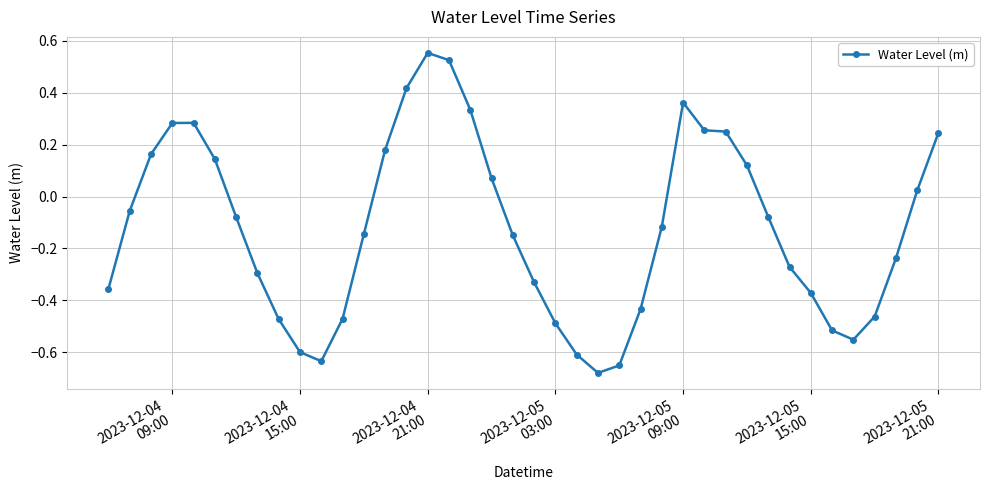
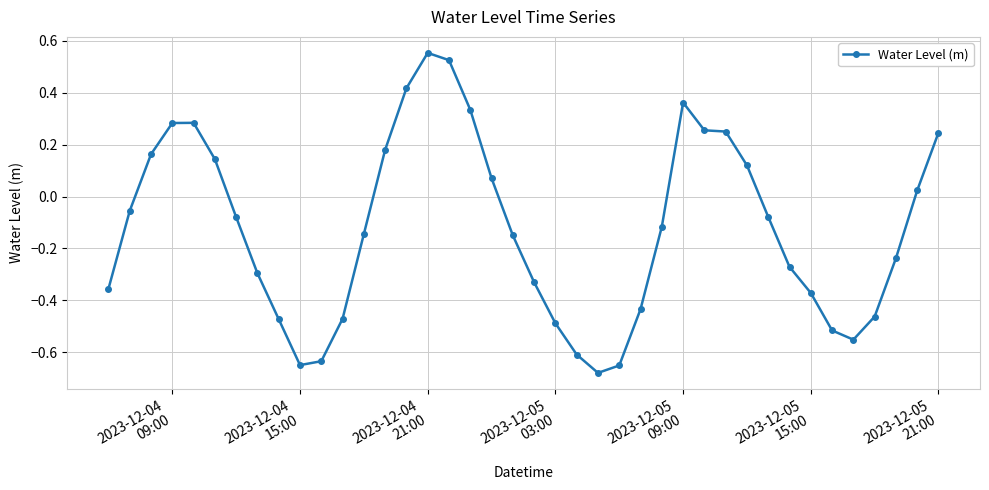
2023-12-04 15:00: -0.60 -> -0.65
